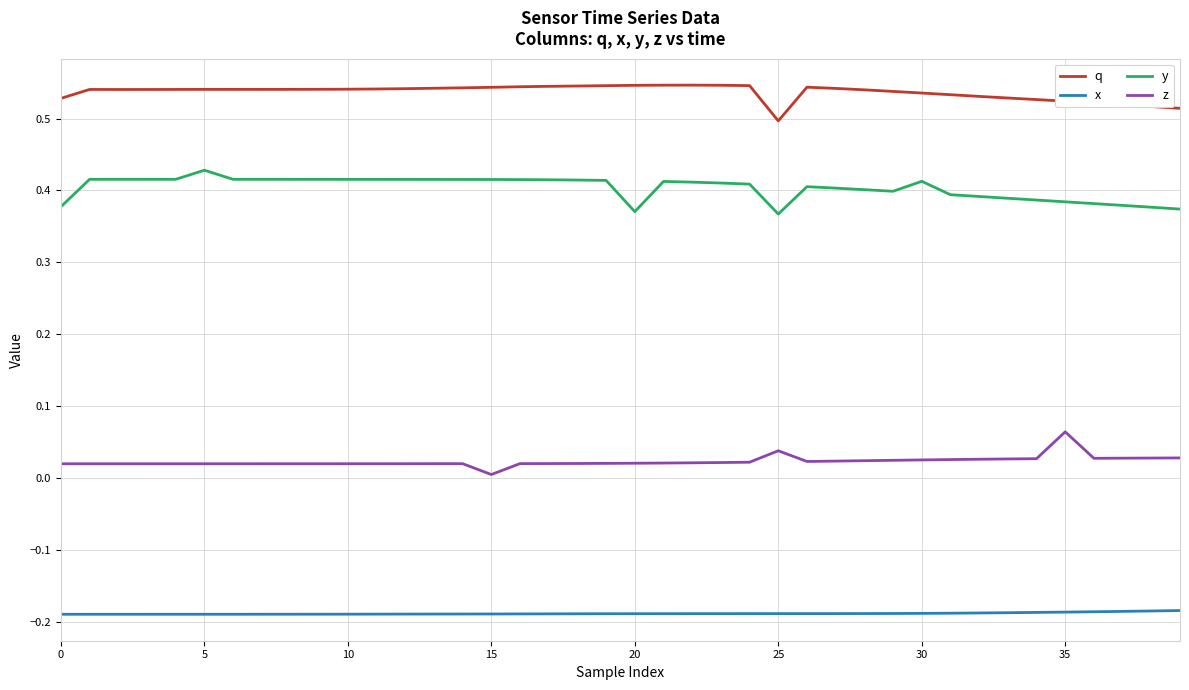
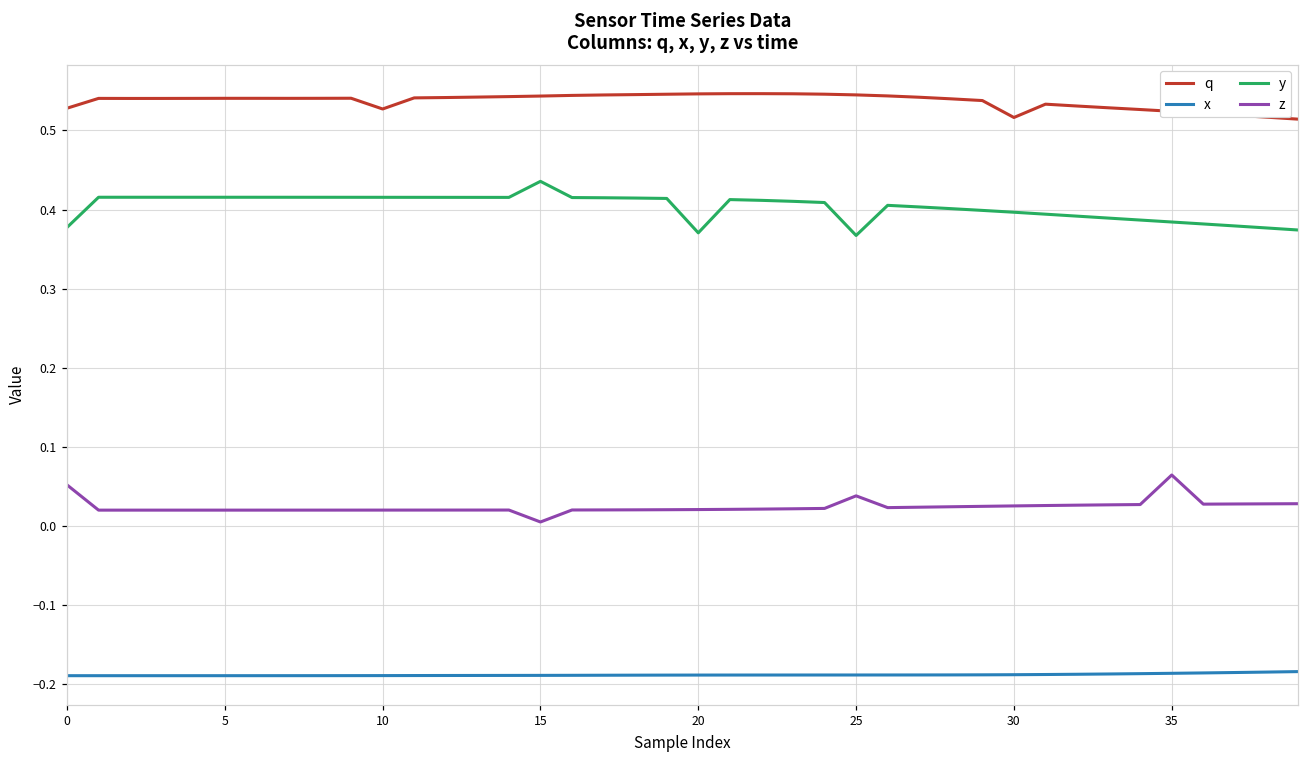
z, 0: 0.02 -> 0.05
y, 5: 0.43 -> 0.42
q, 10: 0.54 -> 0.53
y, 15: 0.42 -> 0.44
q, 25: 0.50 -> 0.54
q, 30: 0.54 -> 0.52
y, 30: 0.41 -> 0.40
